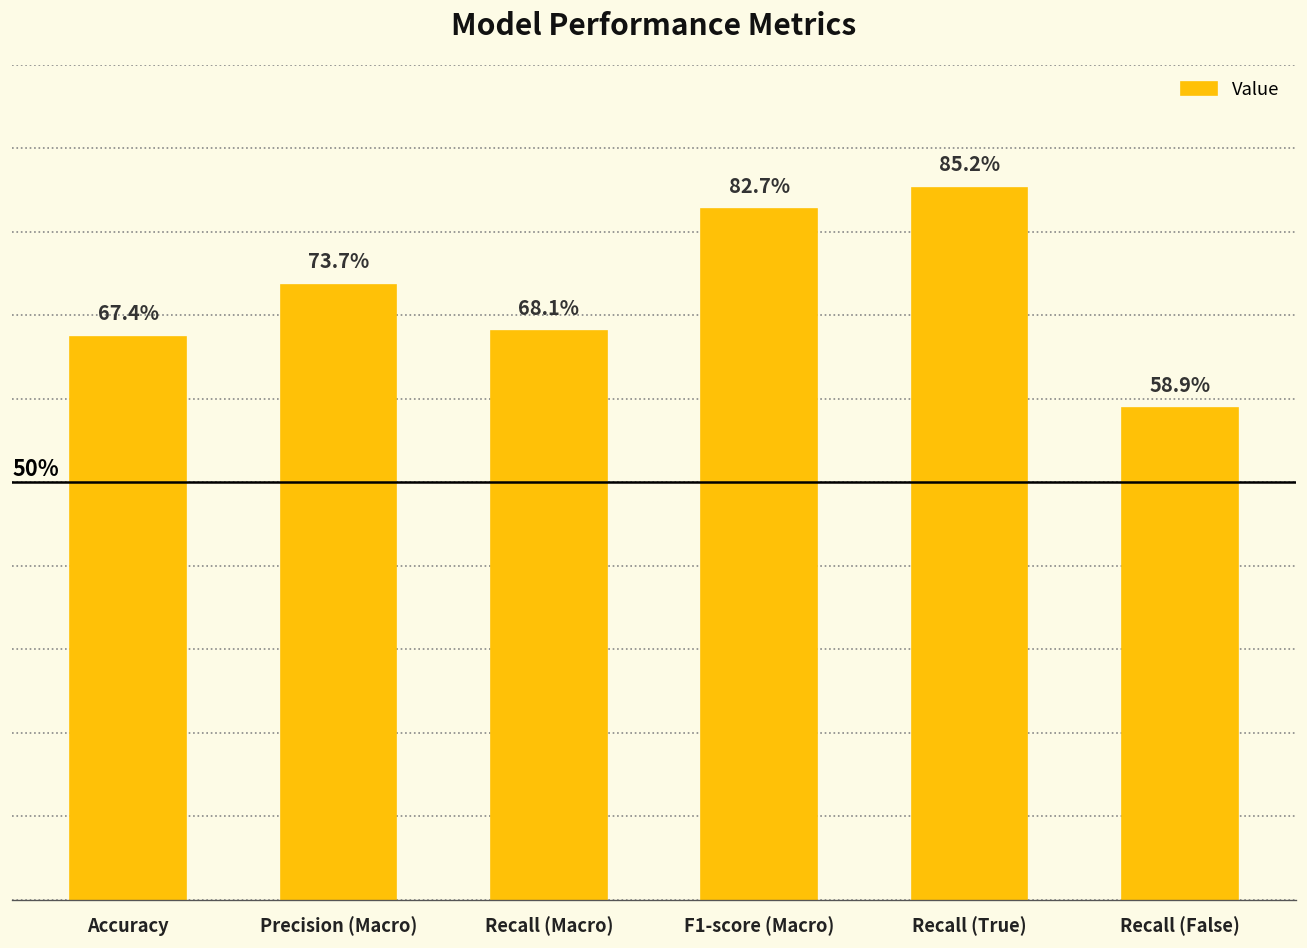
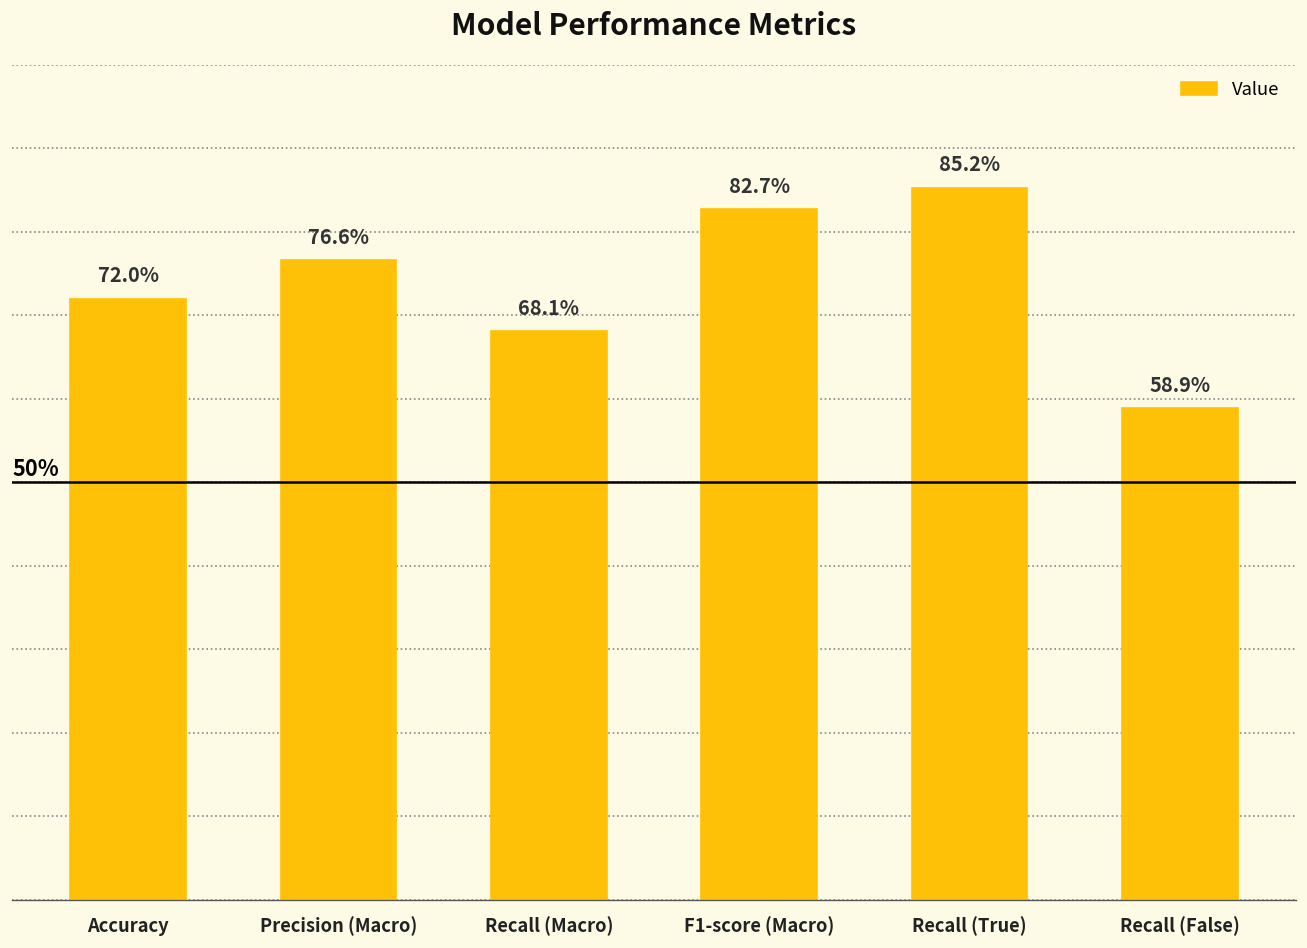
Accuracy: 67.4% -> 72.0%
Precision (Macro): 73.7% -> 76.6%
